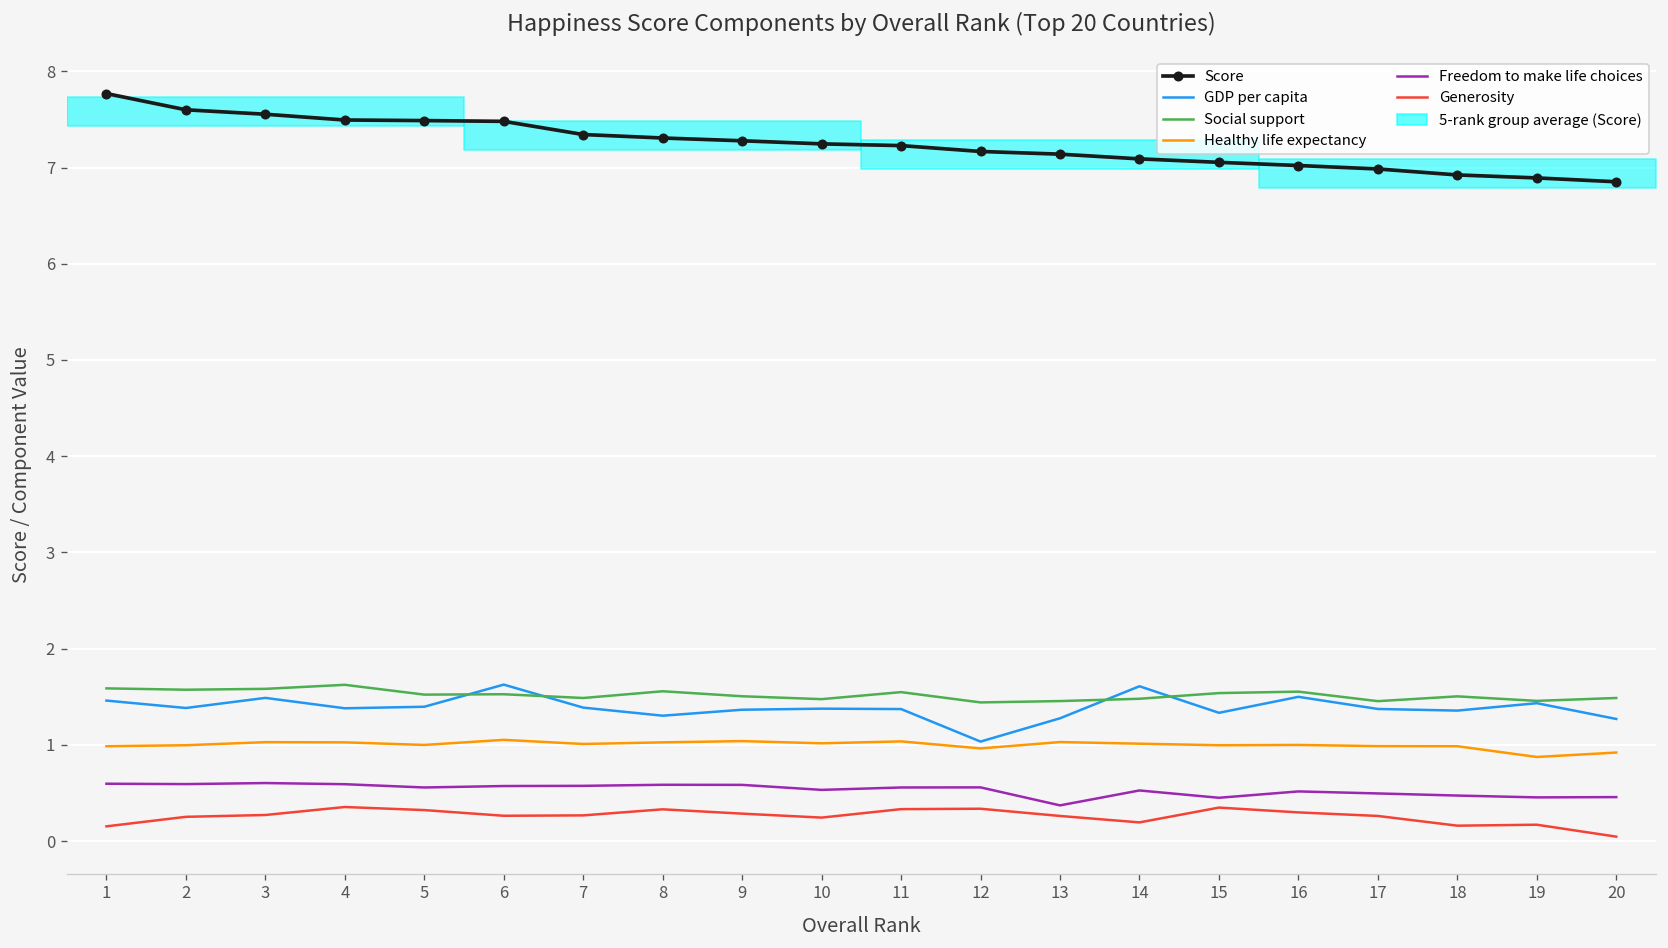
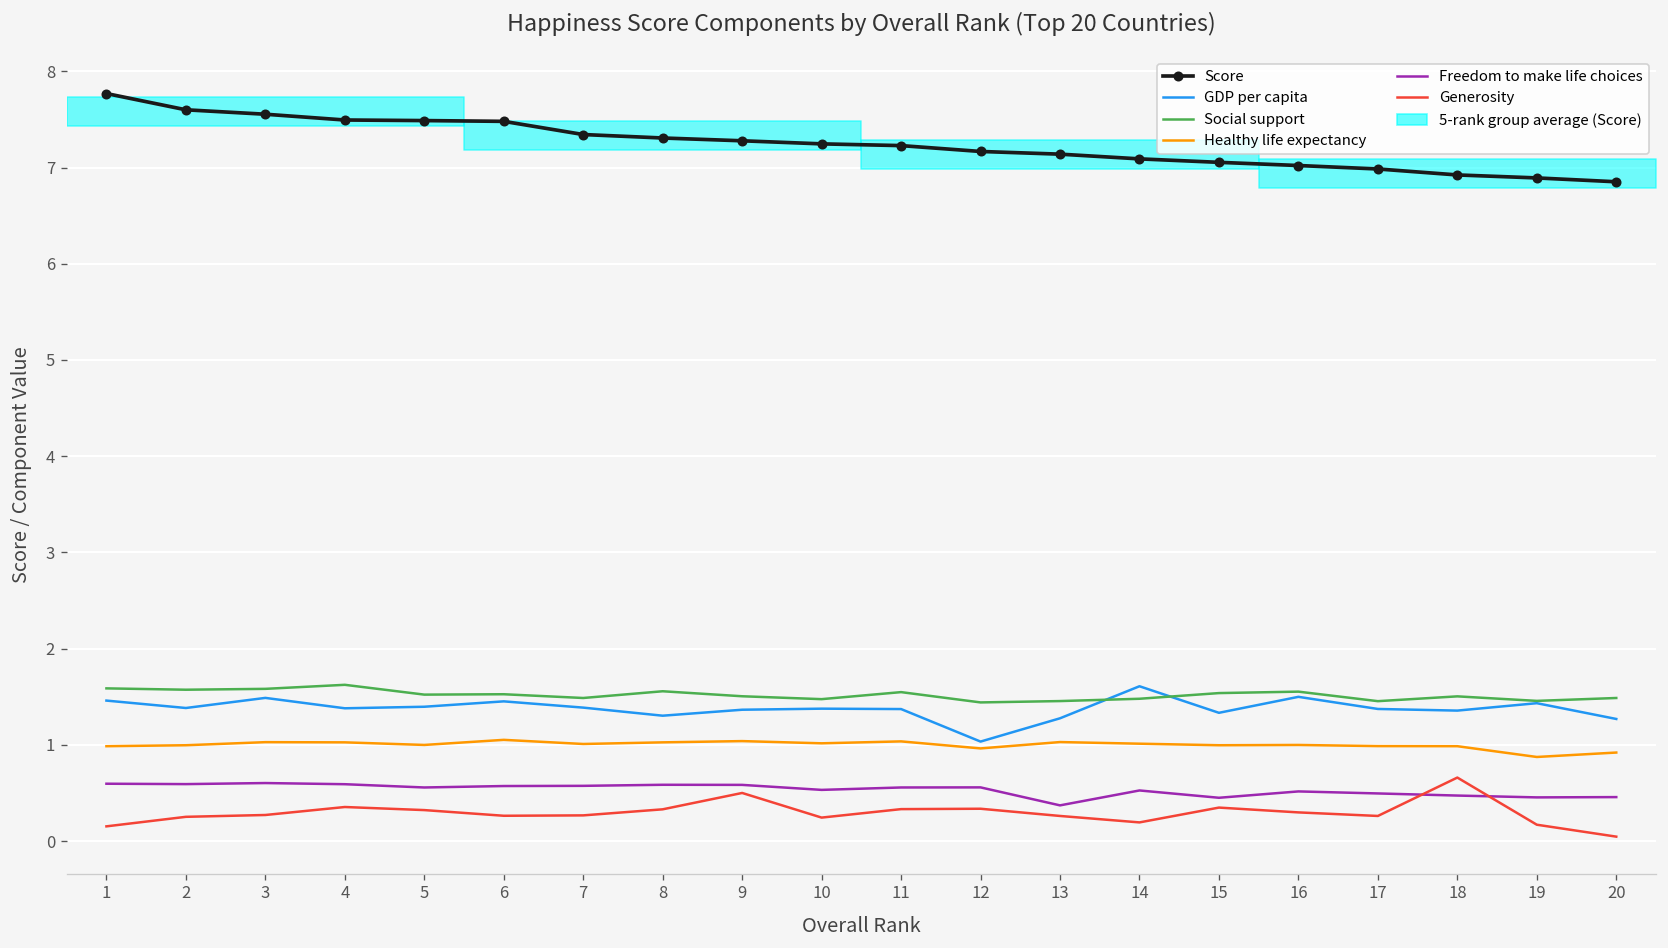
GDP per capita, 6: 1.6 -> 1.5
Generosity, 9: 0.3 -> 0.5
Generosity, 18: 0.2 -> 0.7
